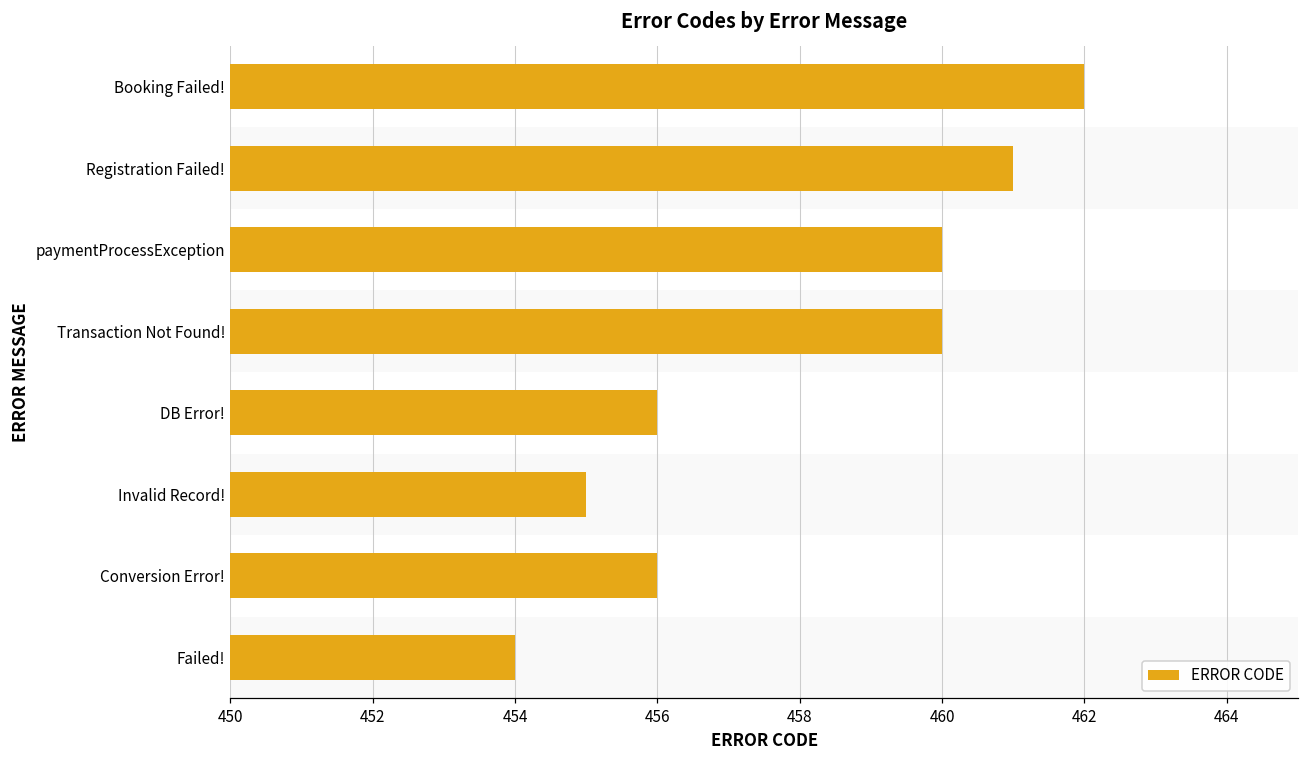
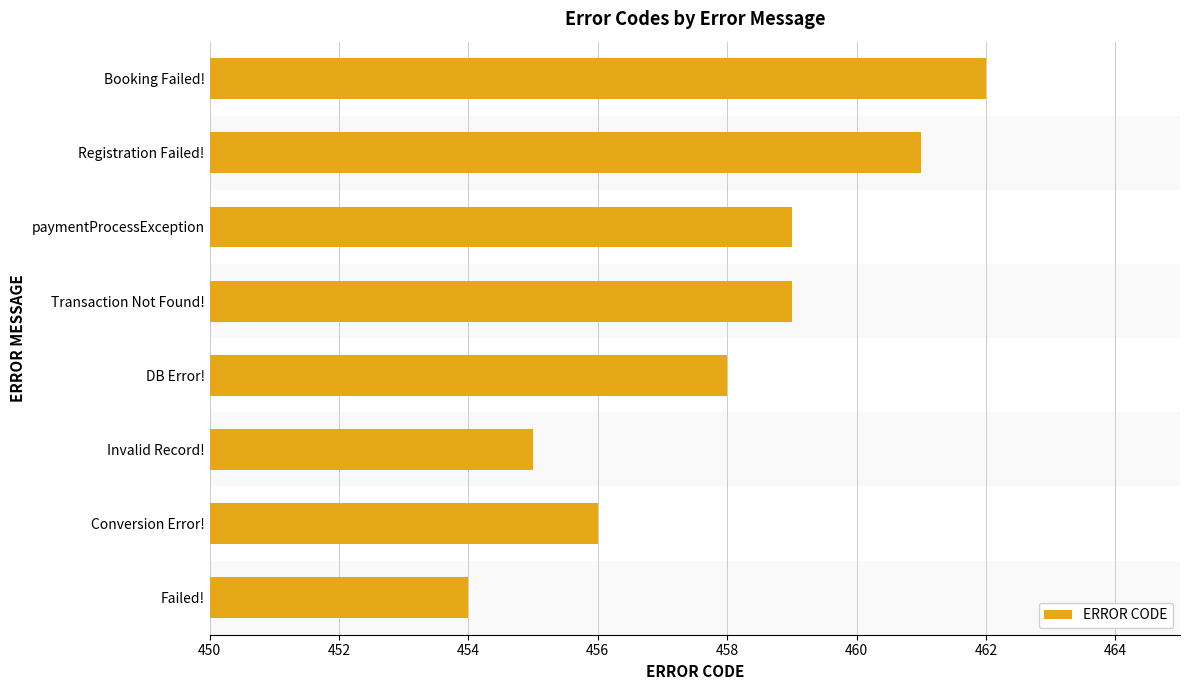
paymentProcessException: 460 -> 459
Transaction Not Found!: 460 -> 459
DB Error!: 456 -> 458
